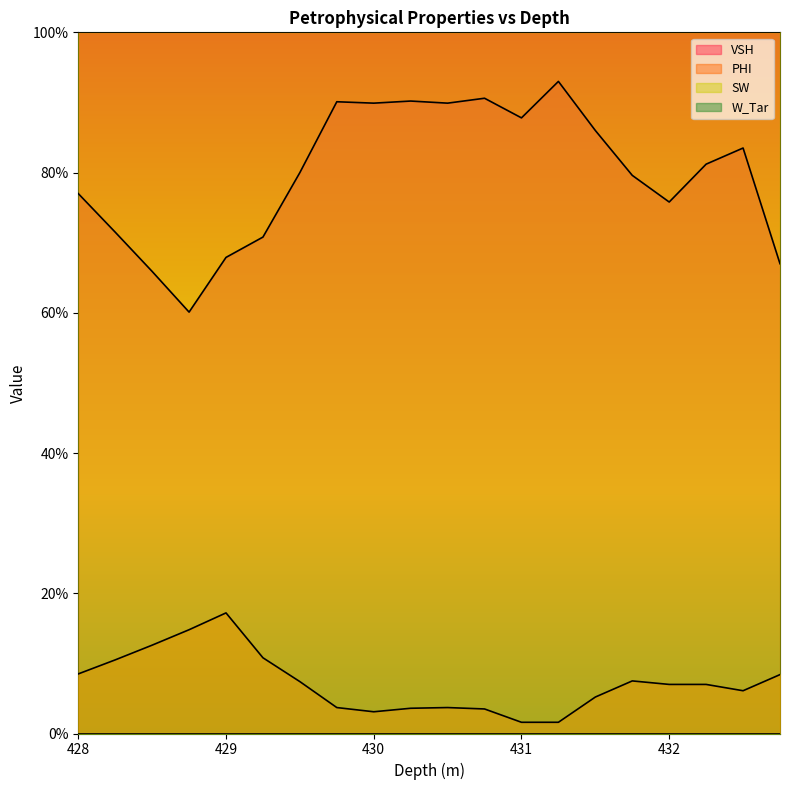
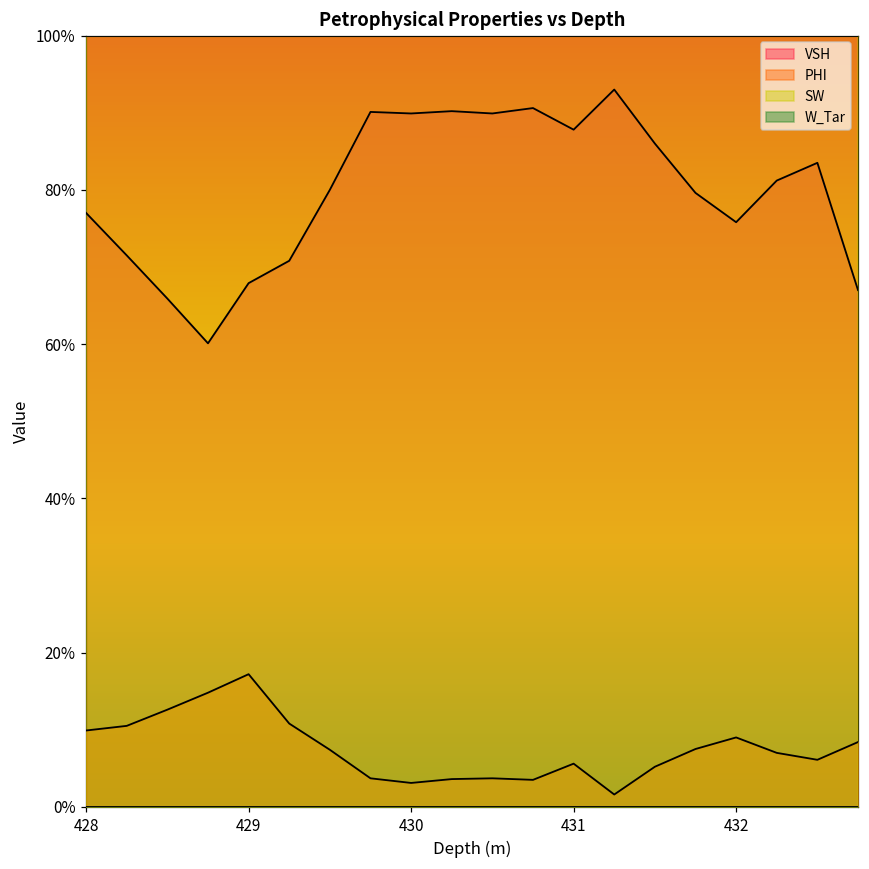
PHI, 428: 9% -> 10%
PHI, 431: 2% -> 6%
PHI, 432: 7% -> 9%
